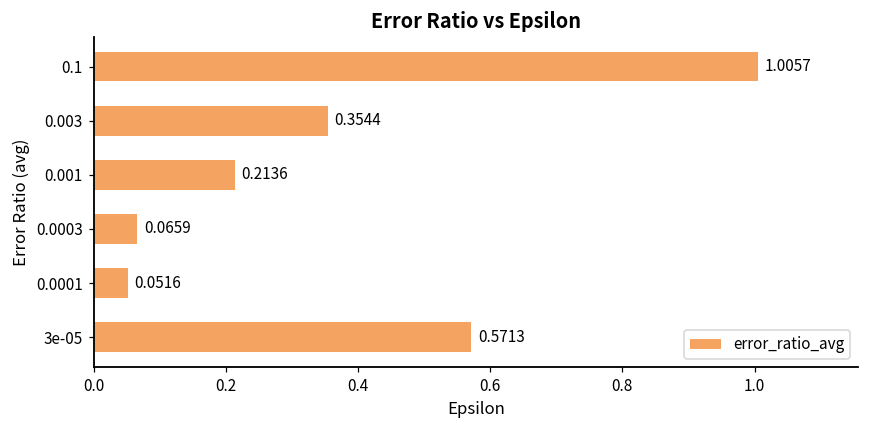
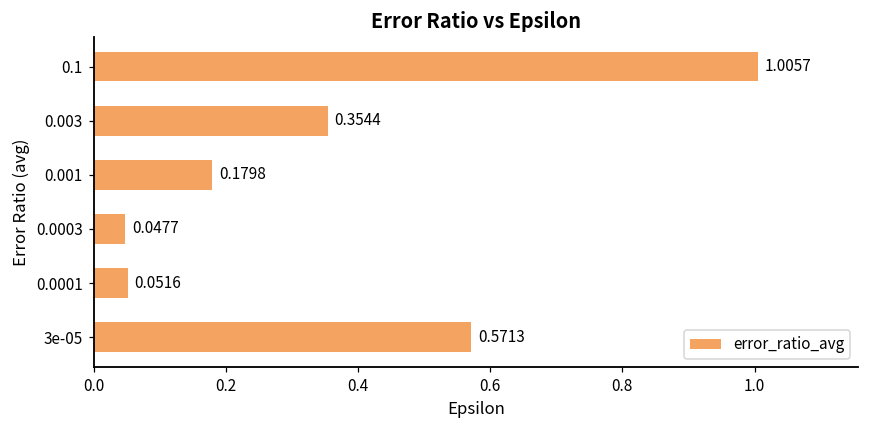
0.001: 0.2136 -> 0.1798
0.0003: 0.0659 -> 0.0477
